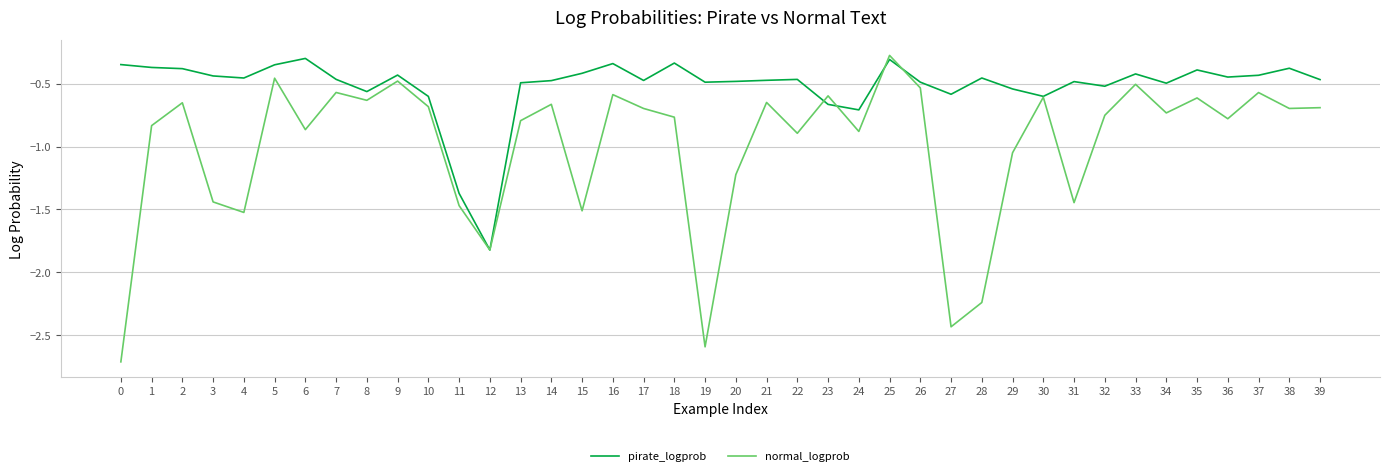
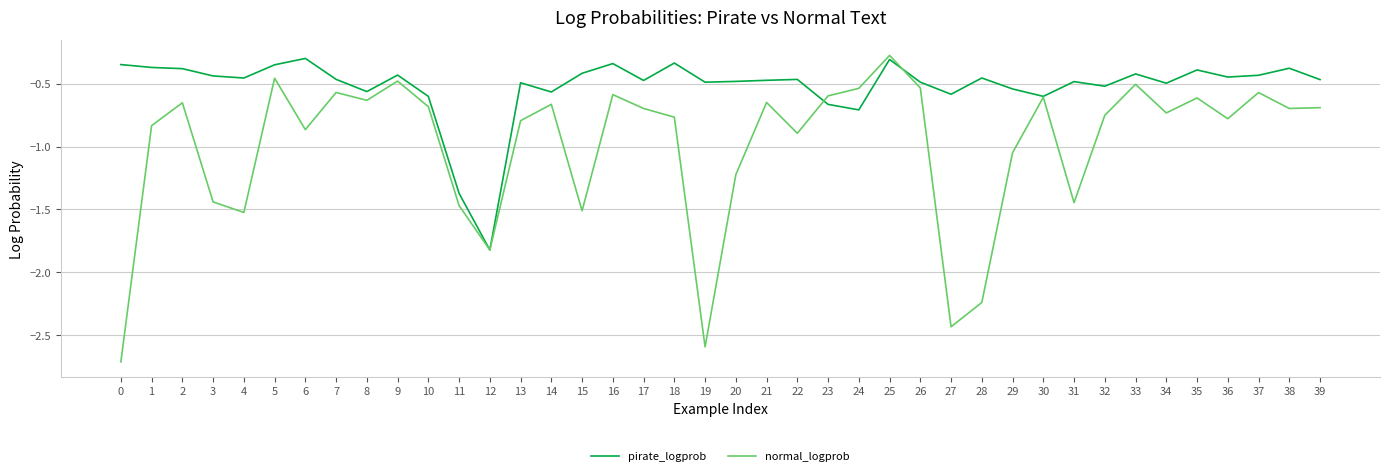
pirate_logprob, 14: -0.47 -> -0.56
normal_logprob, 24: -0.88 -> -0.54
